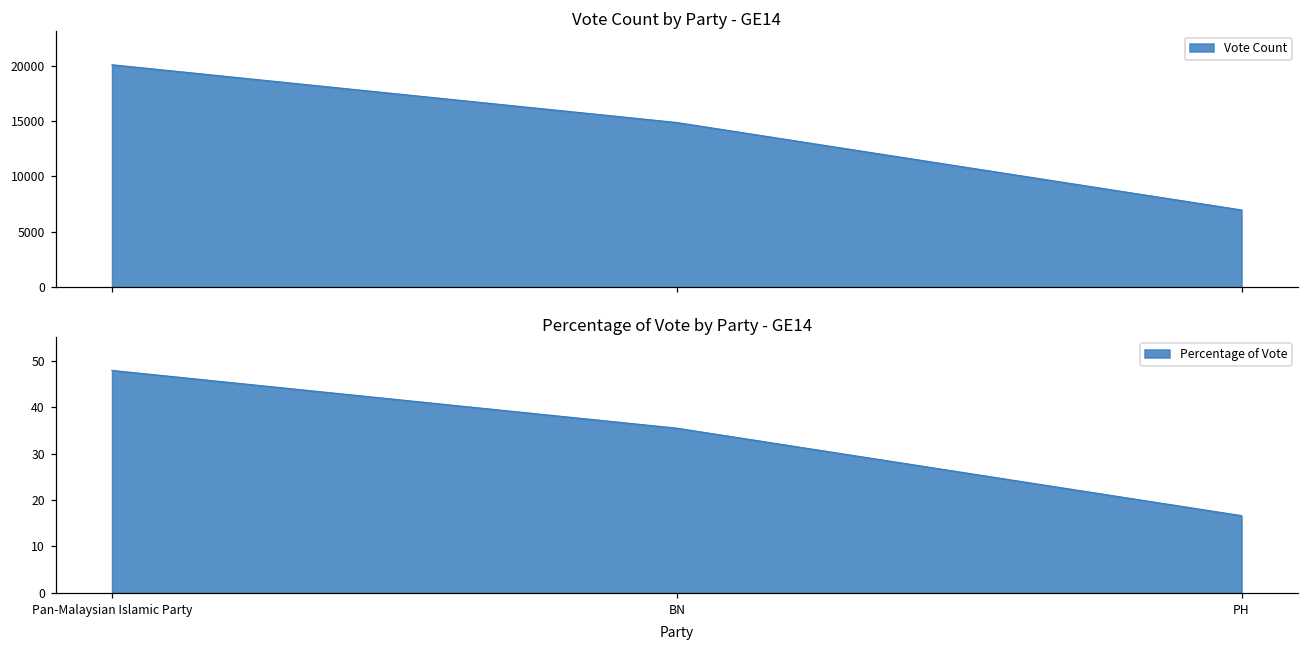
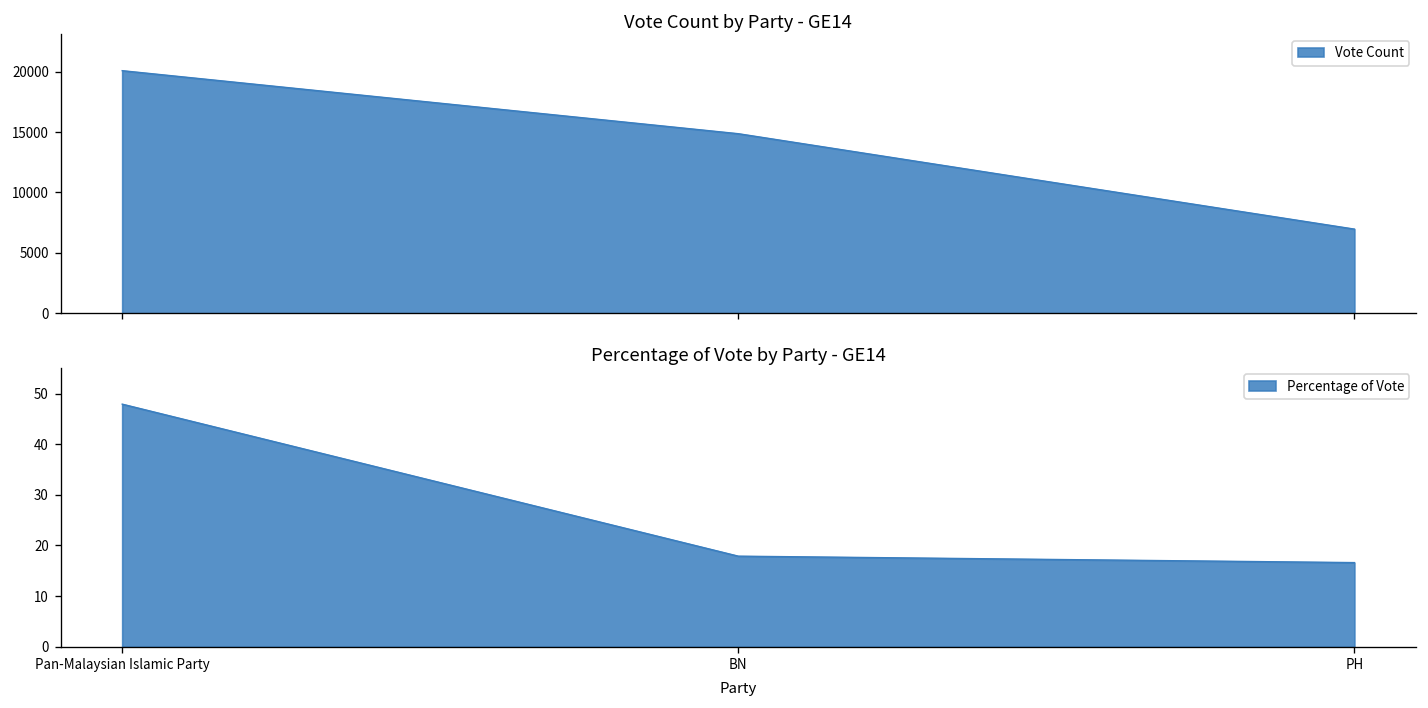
Percentage of Vote by Party - GE14, BN: 35 -> 18
